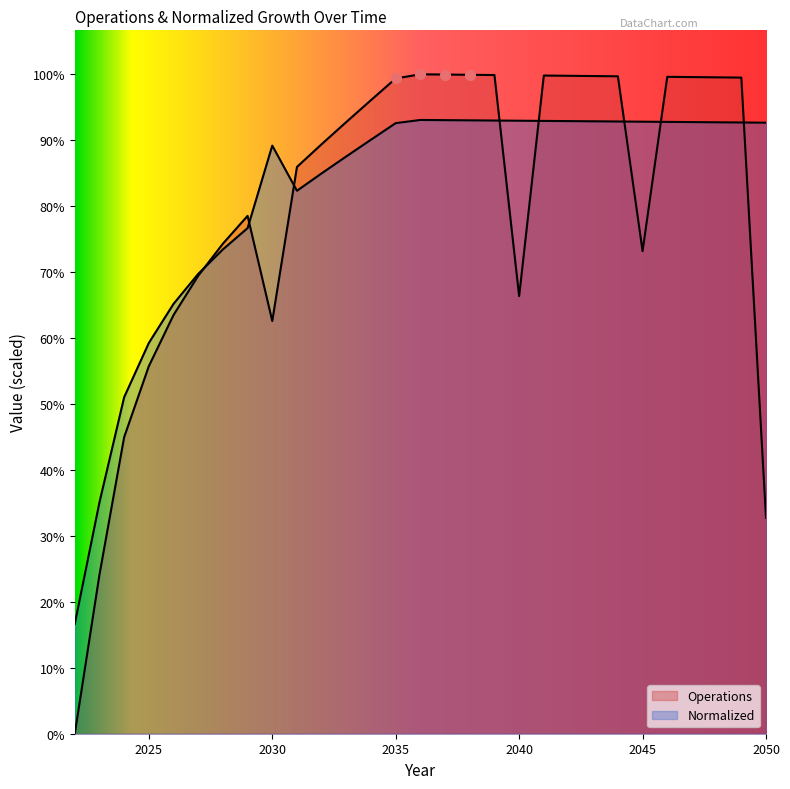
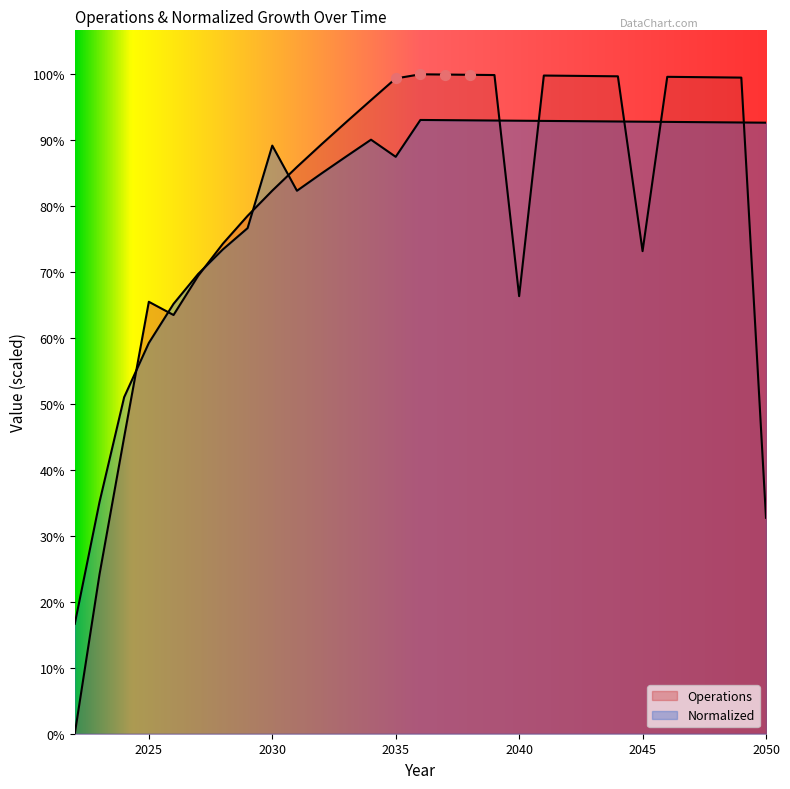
Operations, 2025: 56% -> 66%
Operations, 2030: 63% -> 82%
Normalized, 2035: 93% -> 87%
